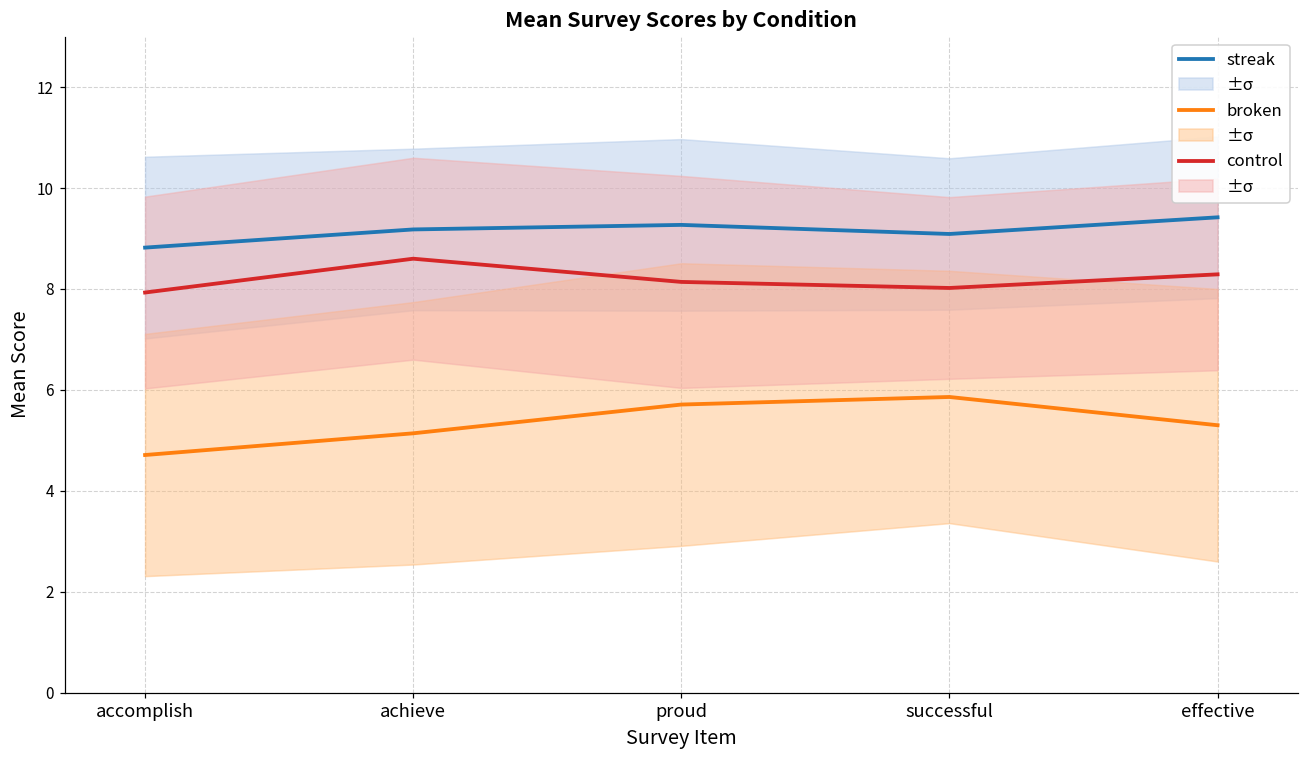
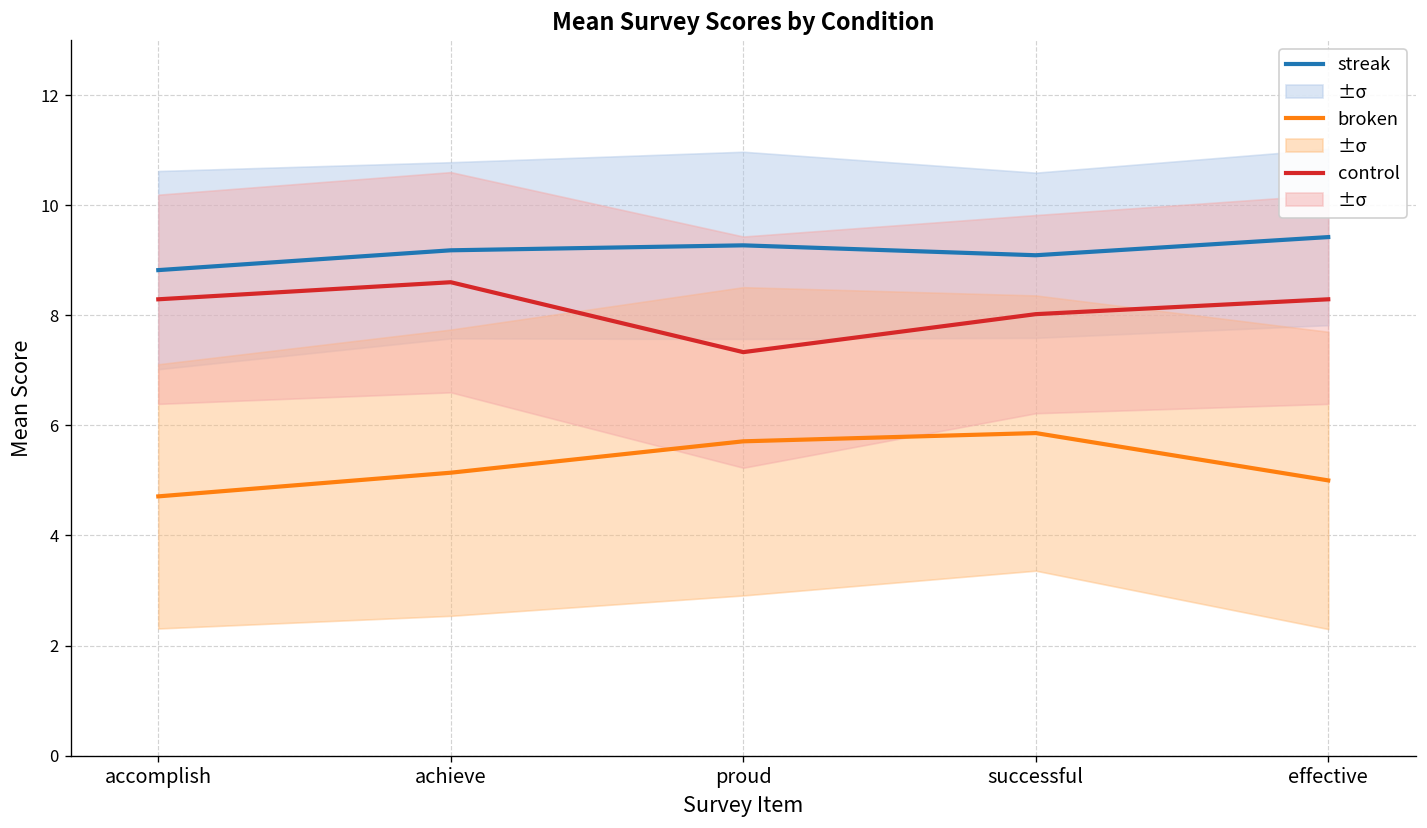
control, accomplish: 7.9 -> 8.3
control, proud: 8.1 -> 7.3
broken, effective: 5.3 -> 5.0
